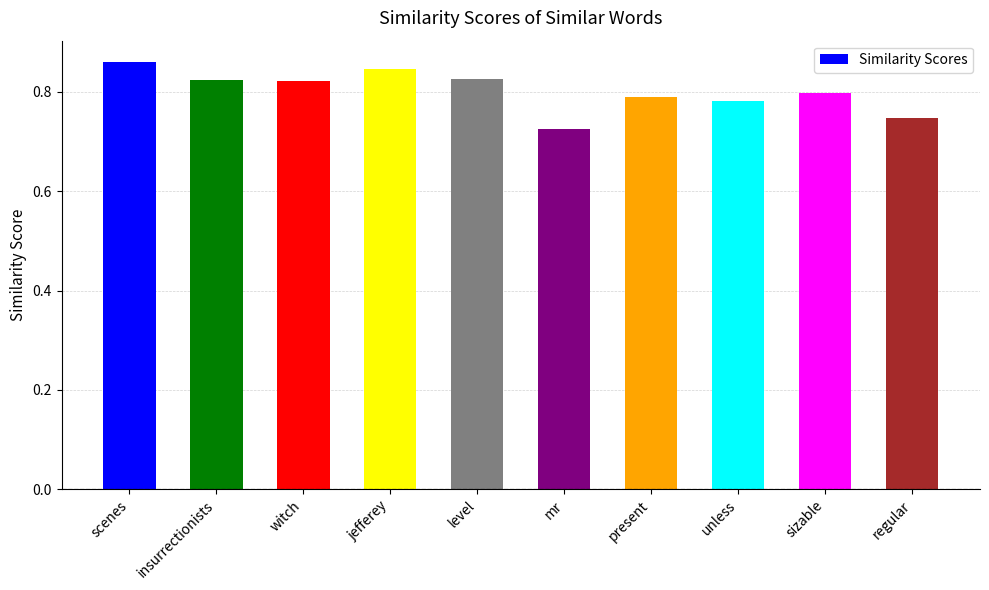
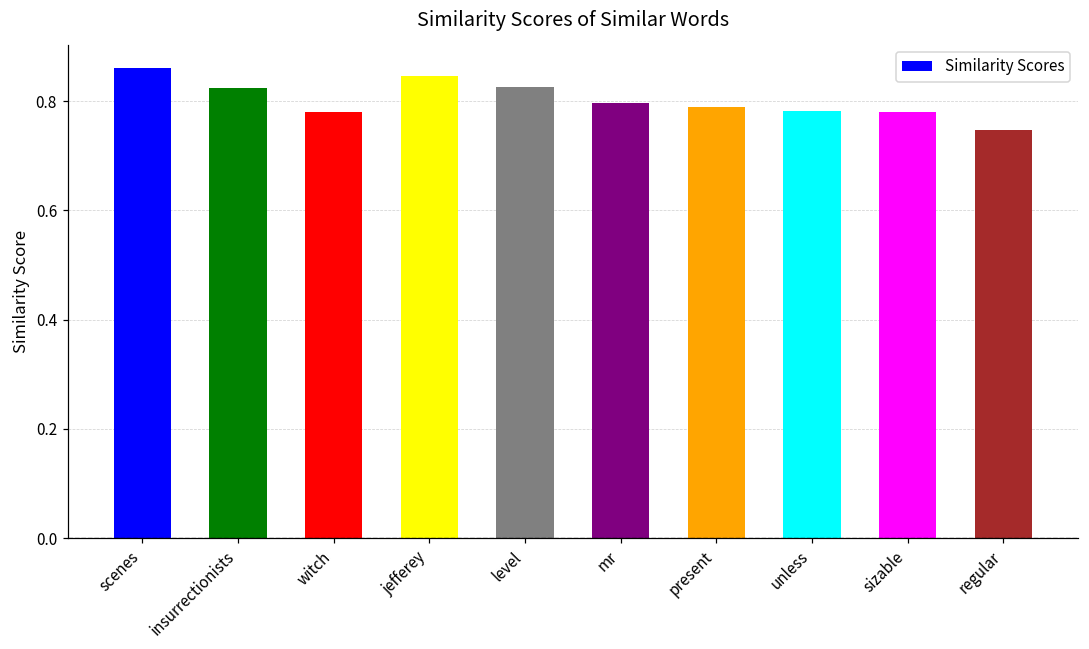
witch: 0.82 -> 0.78
mr: 0.73 -> 0.80
sizable: 0.80 -> 0.78
